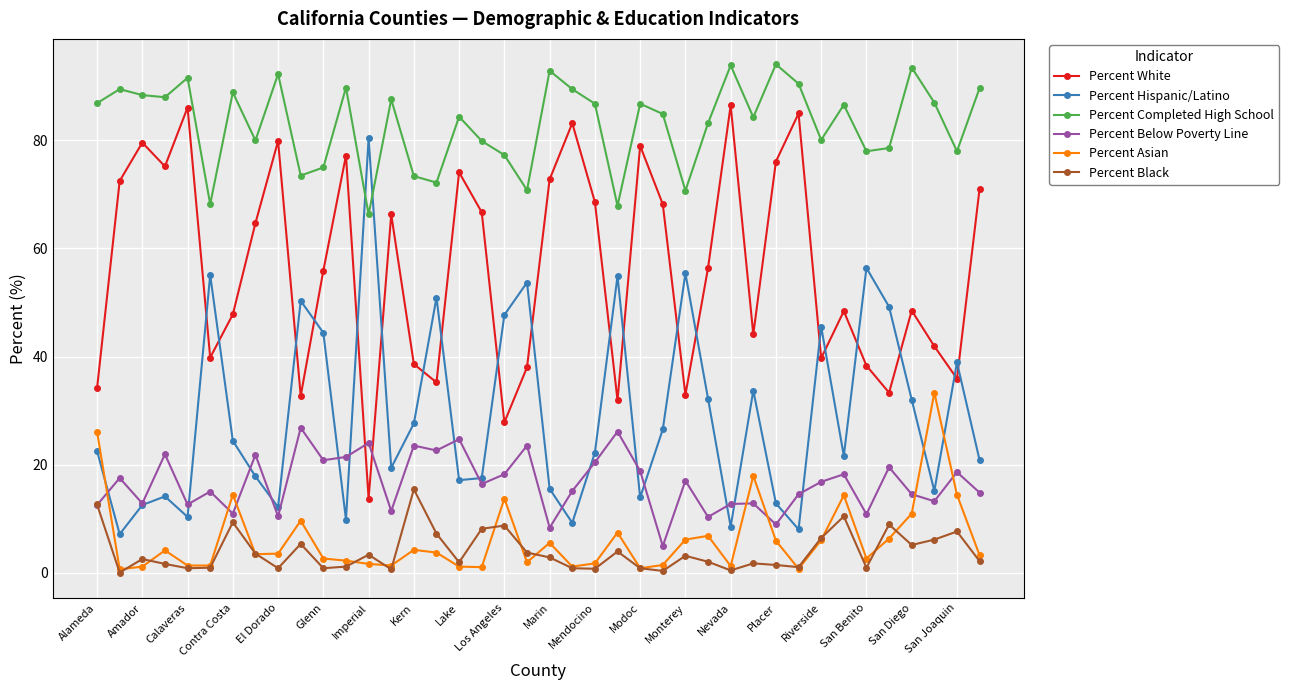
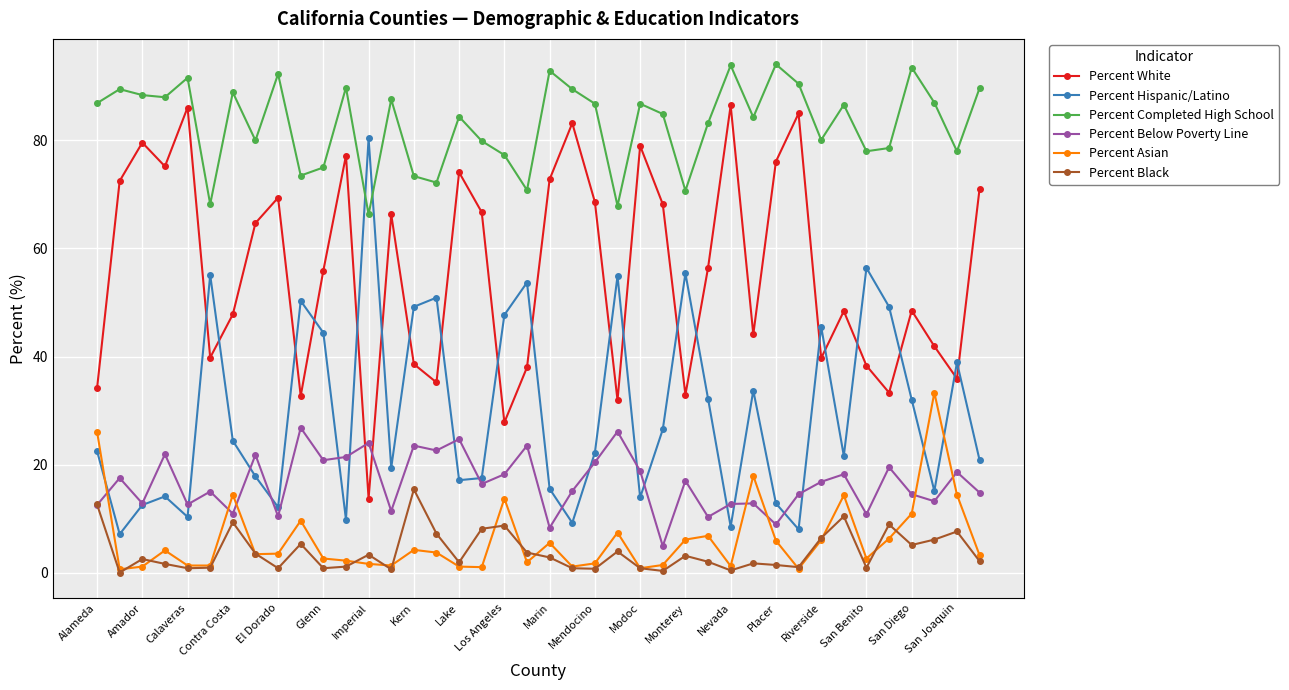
Percent White, El Dorado: 80 -> 69
Percent Hispanic/Latino, Kern: 28 -> 49
